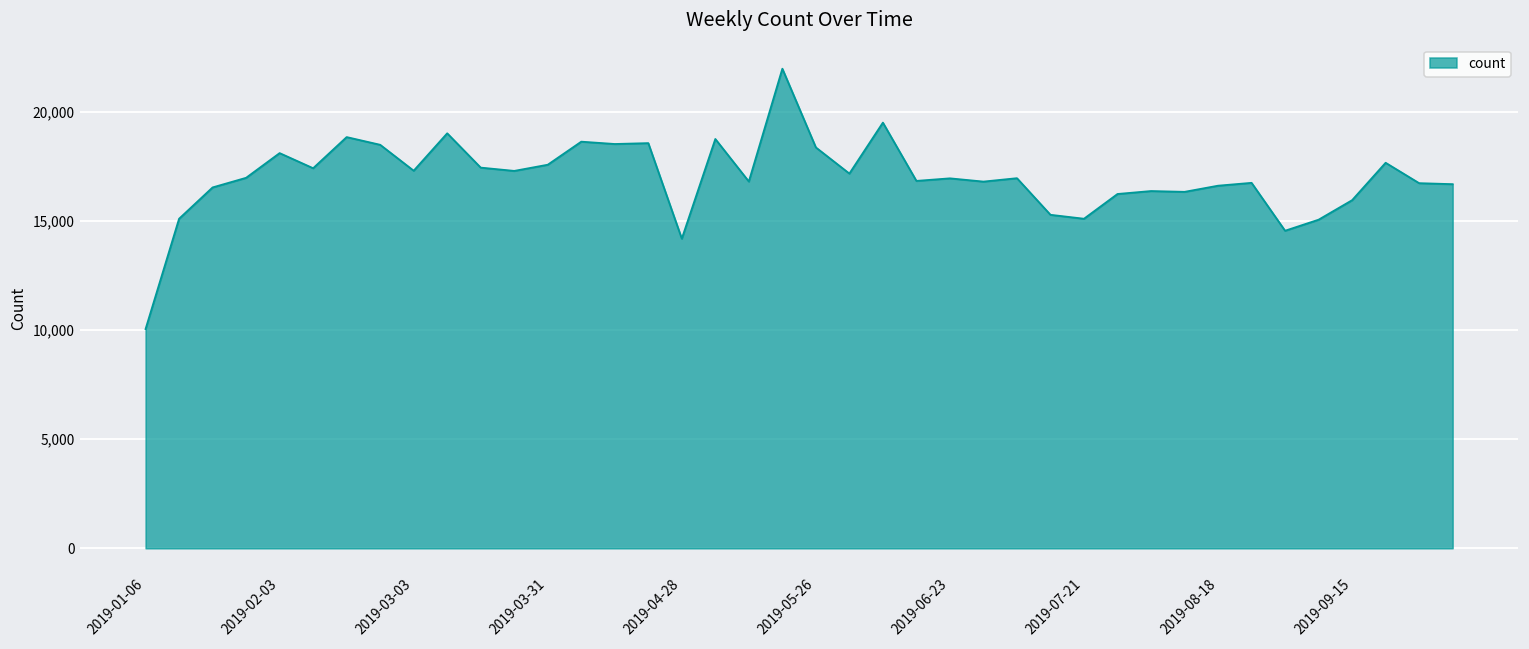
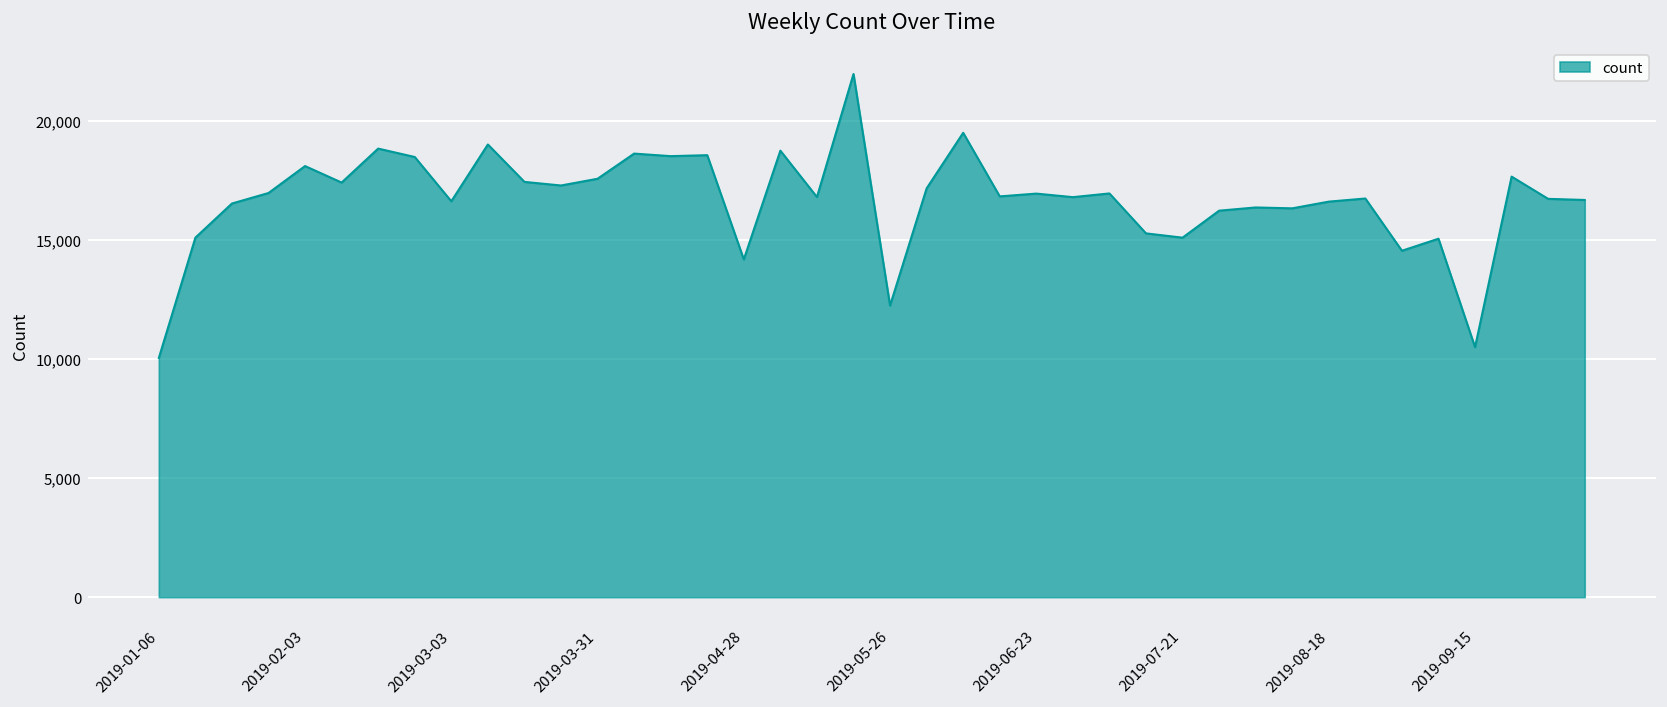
2019-03-03: 17,300 -> 16,600
2019-05-26: 18,400 -> 12,300
2019-09-15: 16,000 -> 10,500
